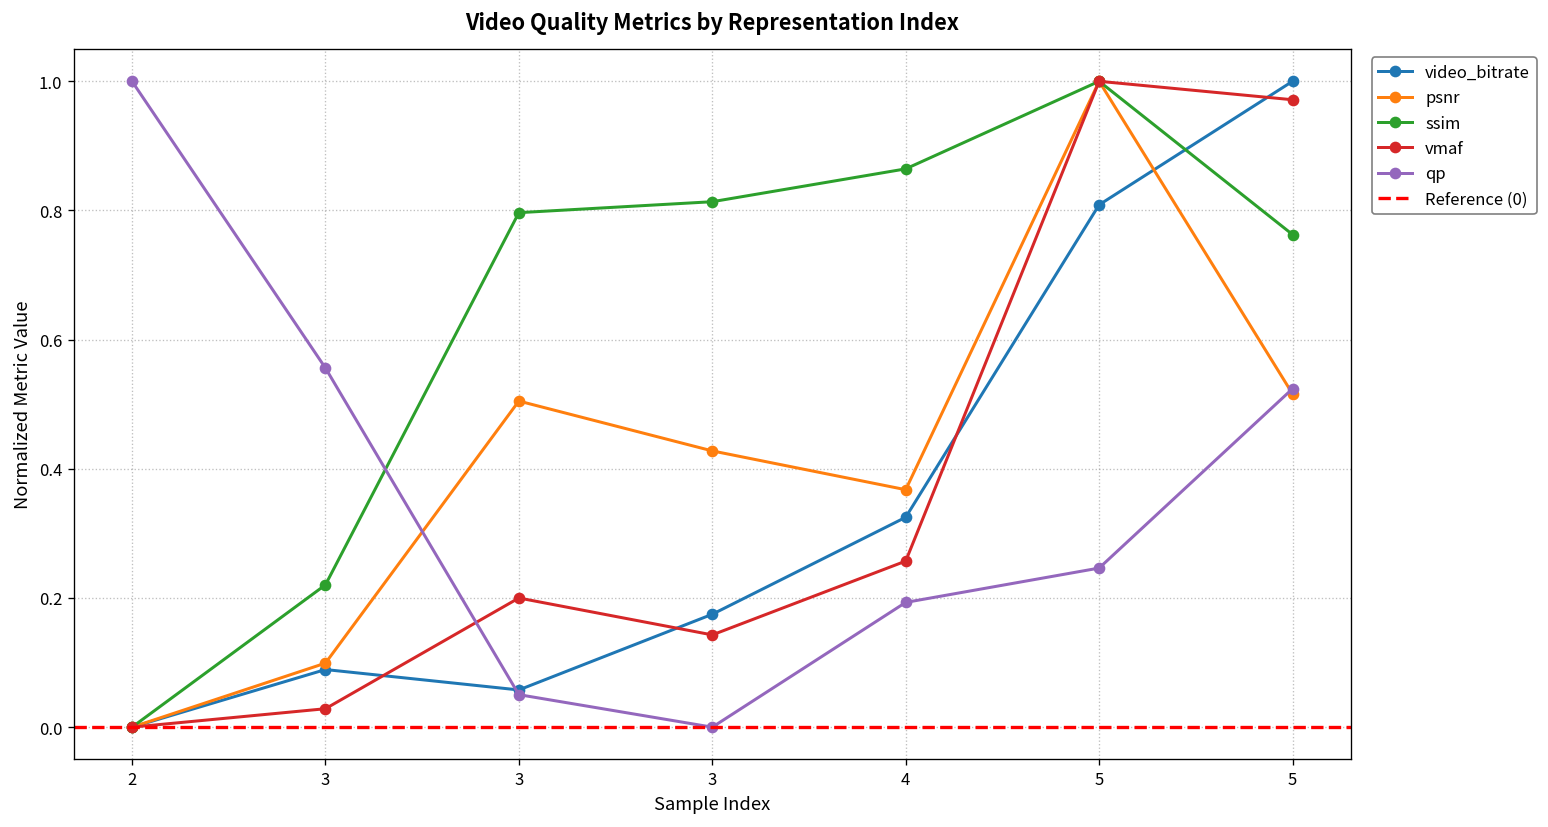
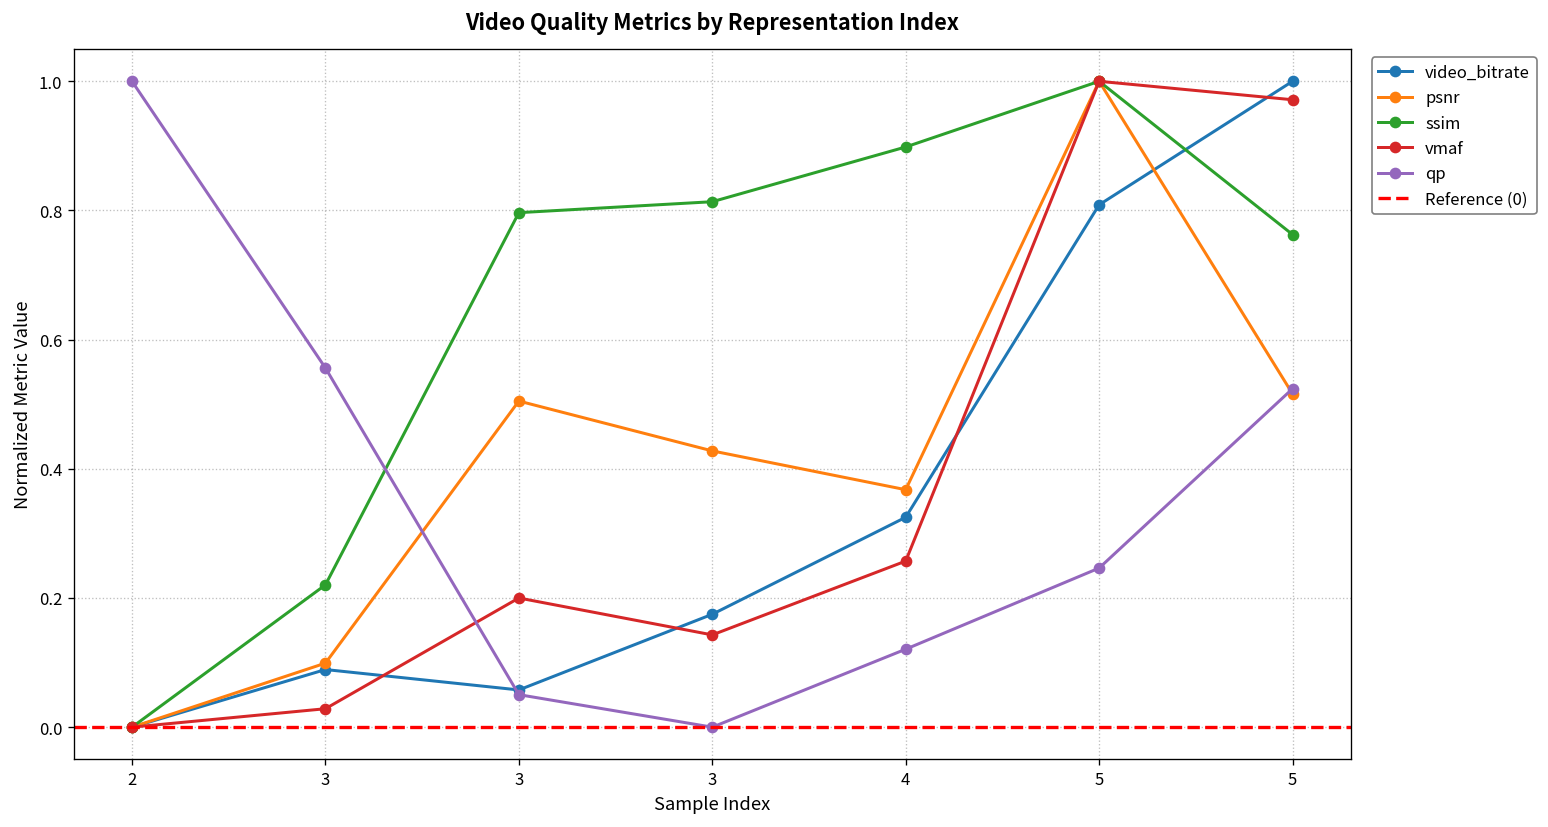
ssim, 4: 0.86 -> 0.90
qp, 4: 0.19 -> 0.12
